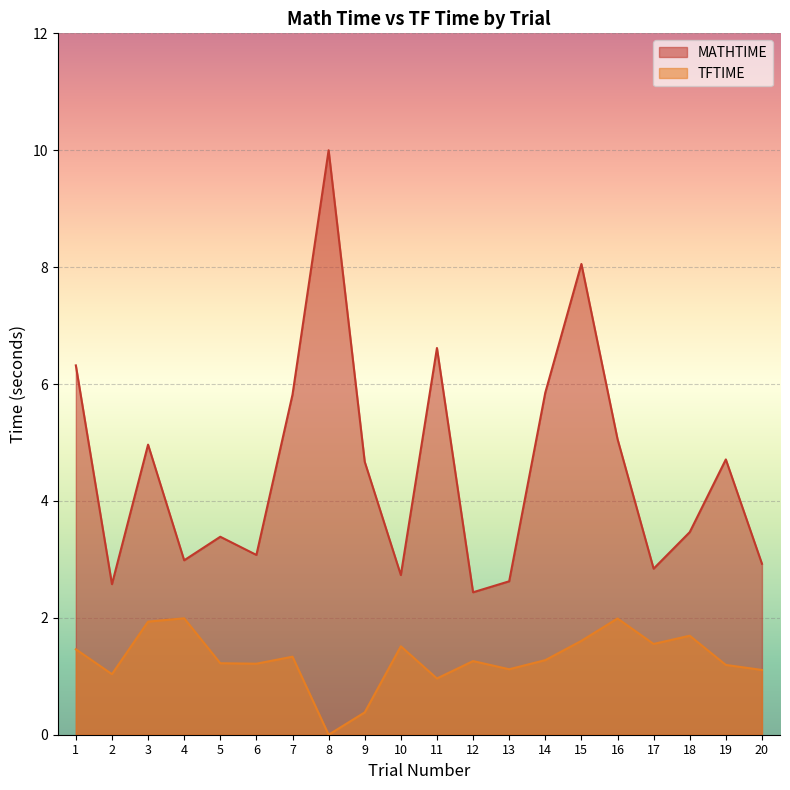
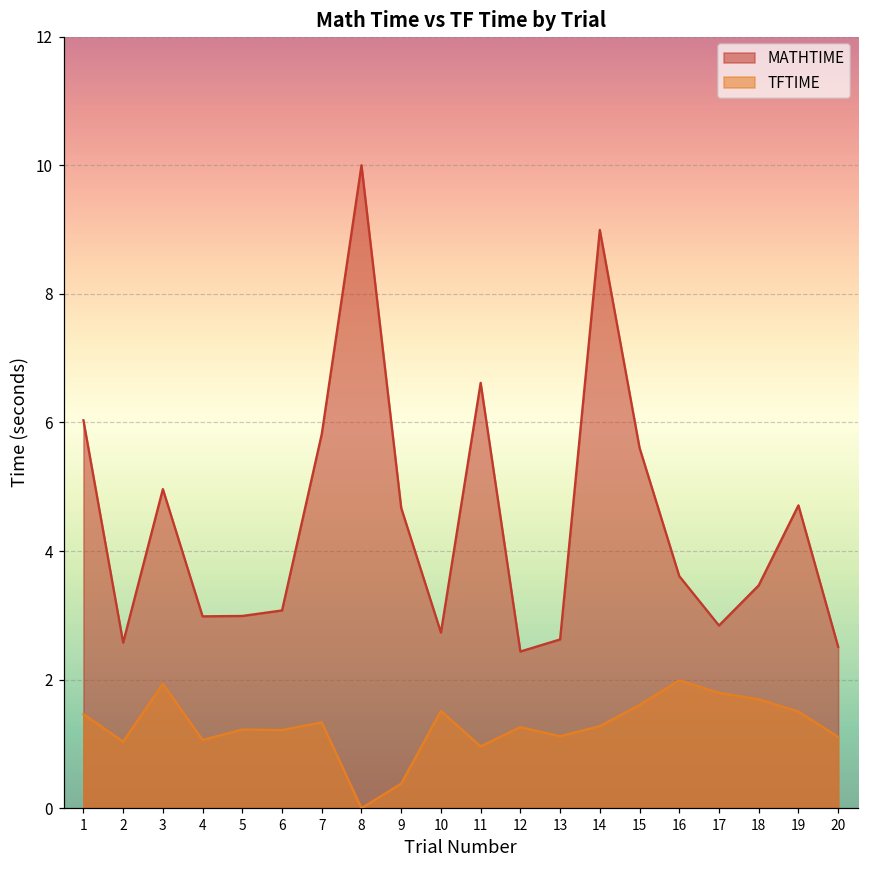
MATHTIME, 1: 6.3 -> 6.0
TFTIME, 4: 2.0 -> 1.1
MATHTIME, 5: 3.4 -> 3.0
MATHTIME, 14: 5.9 -> 9.0
MATHTIME, 15: 8.1 -> 5.6
MATHTIME, 16: 5.1 -> 3.6
TFTIME, 17: 1.6 -> 1.8
TFTIME, 19: 1.2 -> 1.5
MATHTIME, 20: 2.9 -> 2.5
